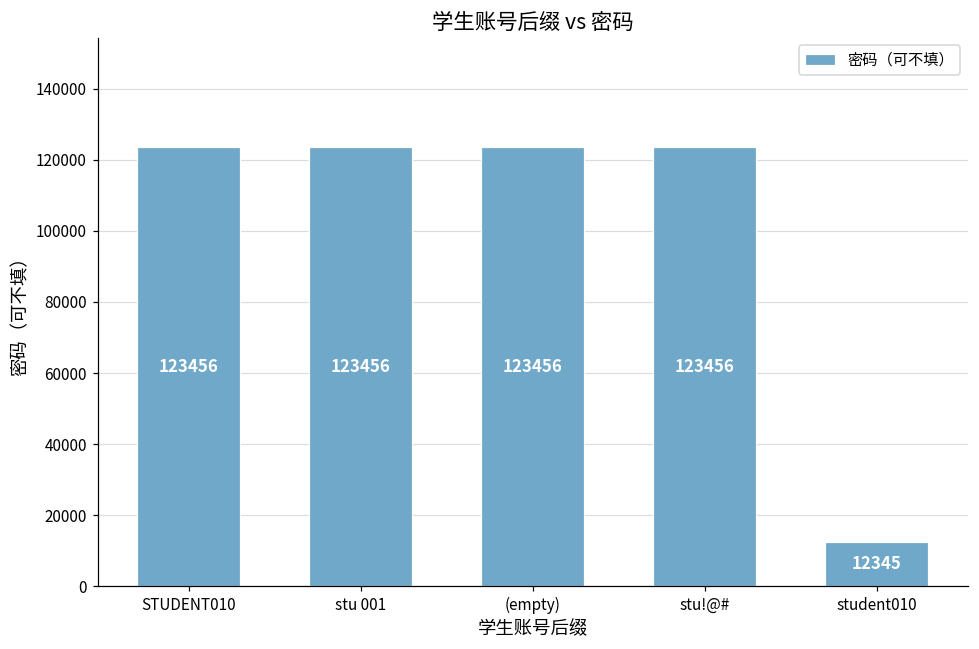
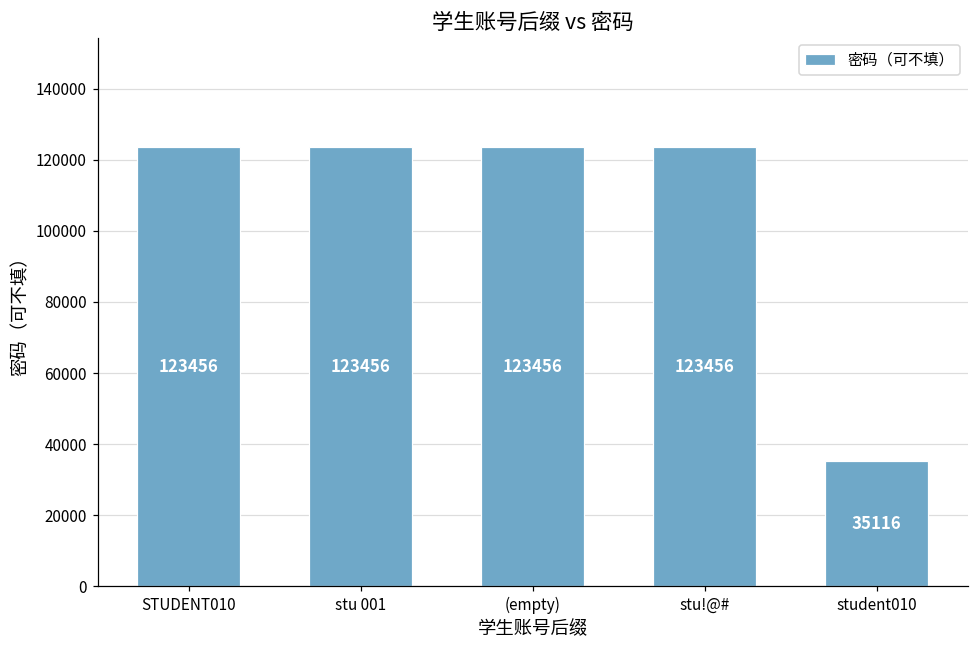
student010: 12345 -> 35116
